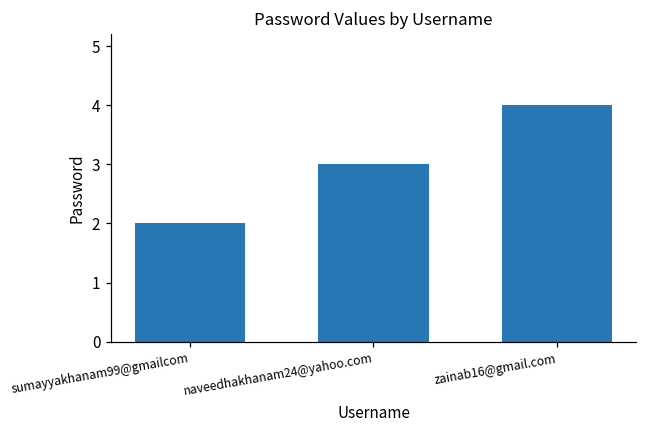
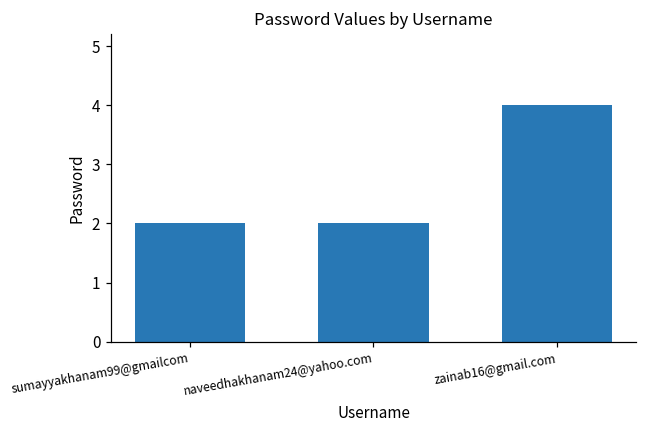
naveedhakhanam24@yahoo.com: 3 -> 2
